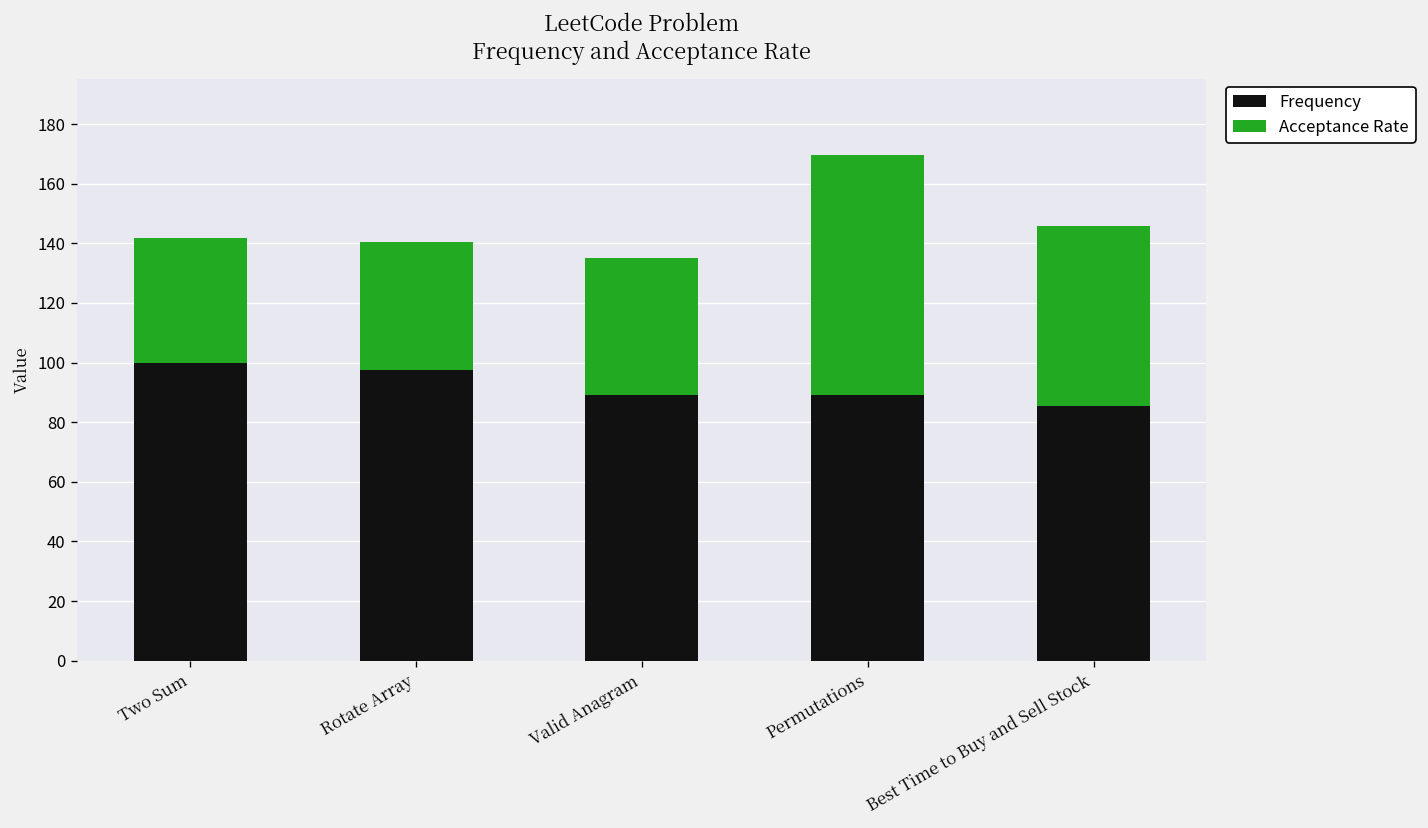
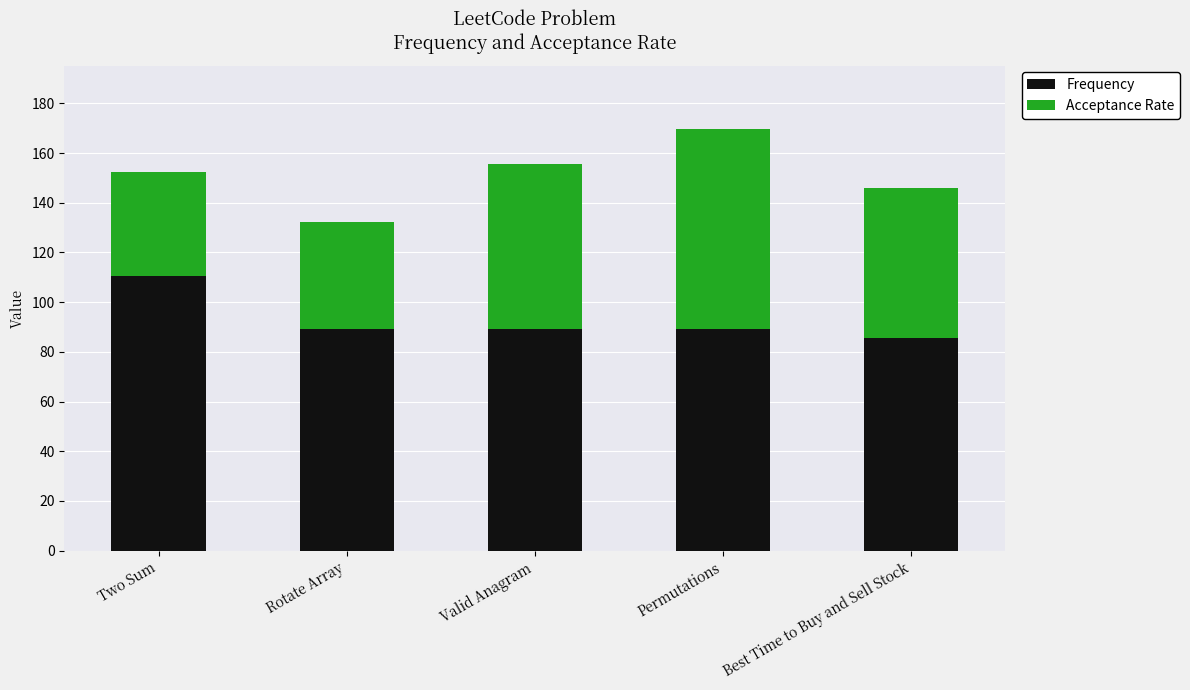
Frequency, Two Sum: 100 -> 111
Frequency, Rotate Array: 98 -> 89
Acceptance Rate, Valid Anagram: 46 -> 67
